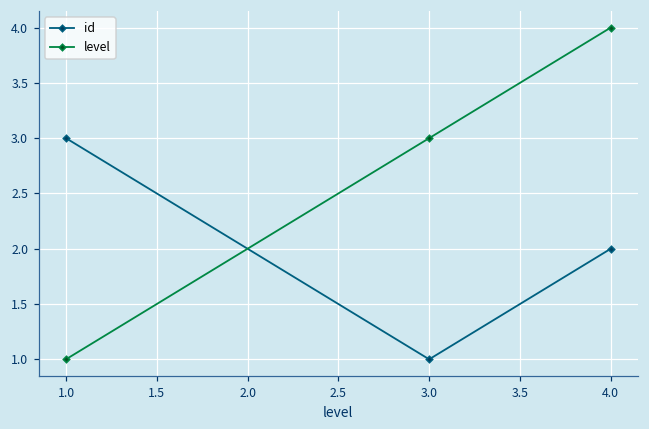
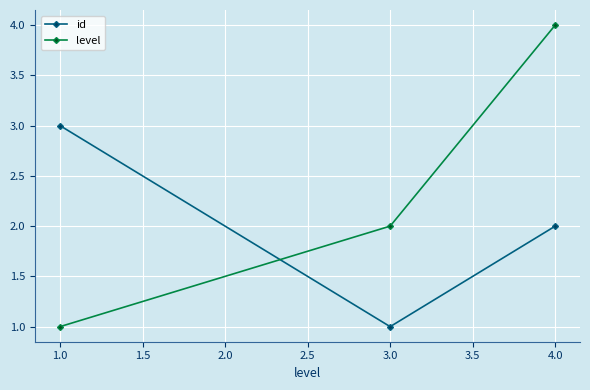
level, 3.0: 3 -> 2
